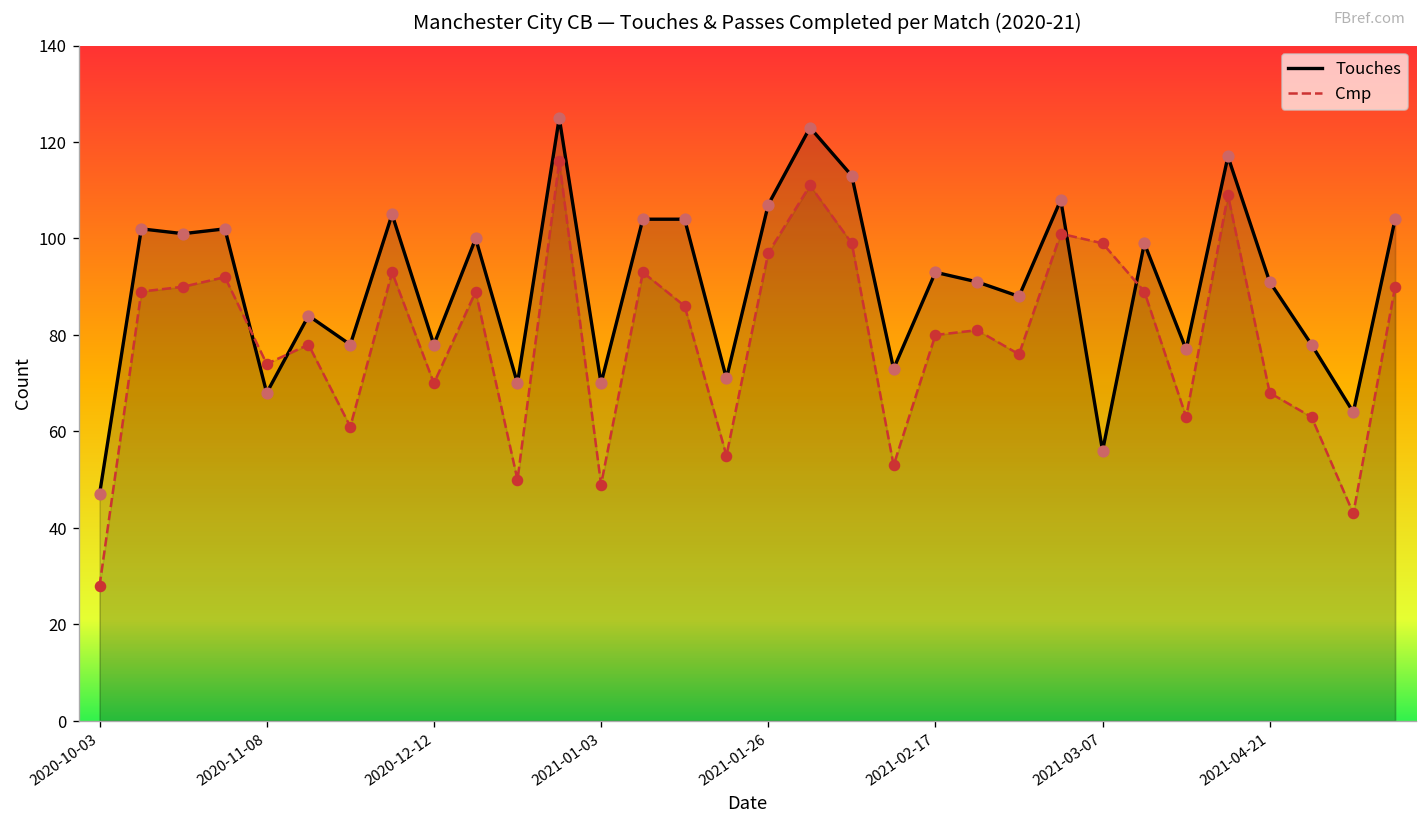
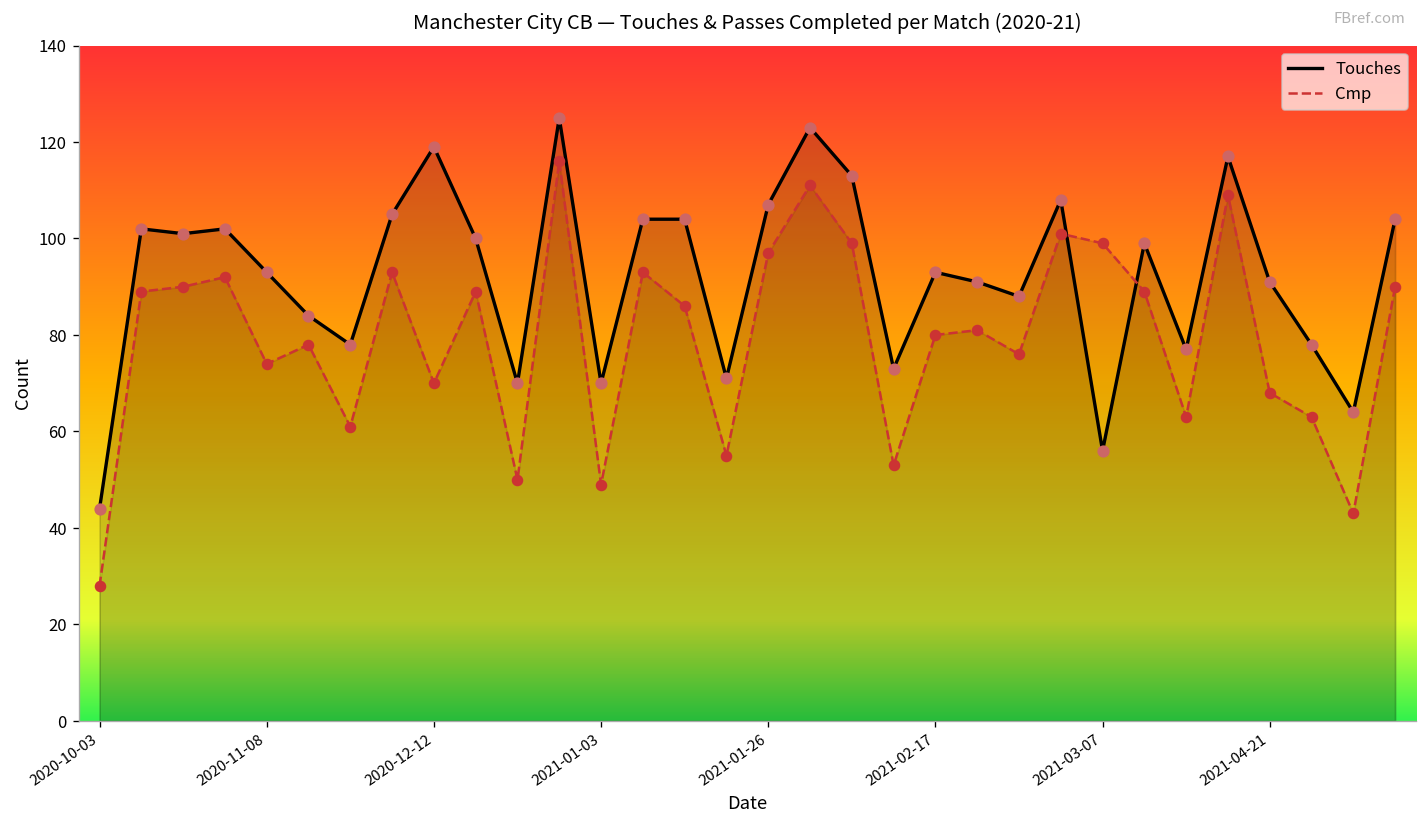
Touches, 2020-10-03: 47 -> 44
Touches, 2020-11-08: 68 -> 93
Touches, 2020-12-12: 78 -> 119
